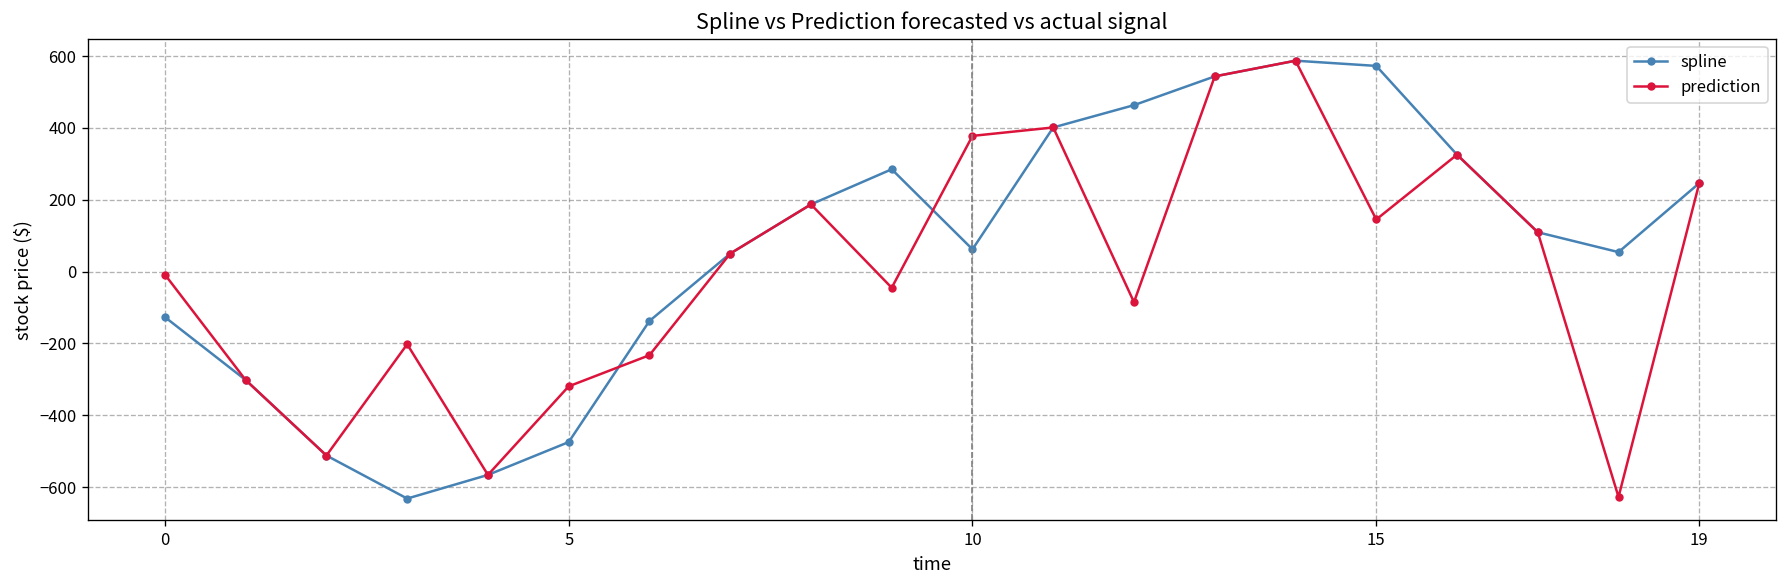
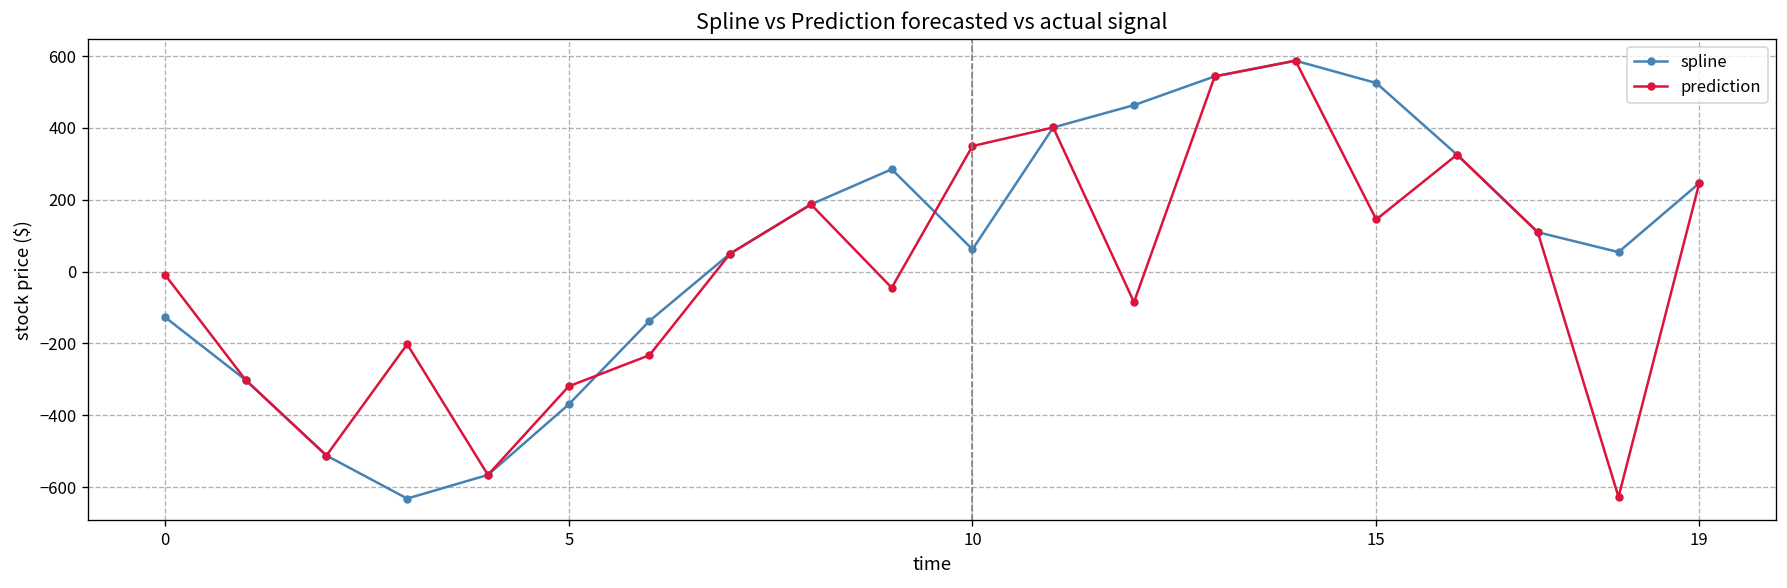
spline, 5: -470 -> -370
prediction, 10: 380 -> 350
spline, 15: 570 -> 520
